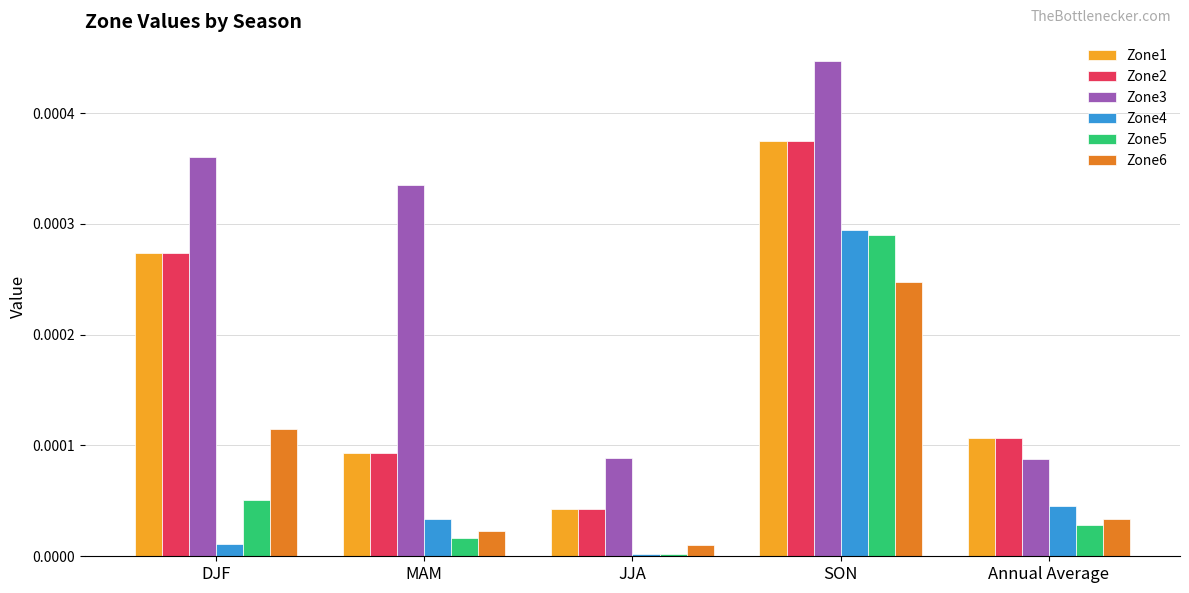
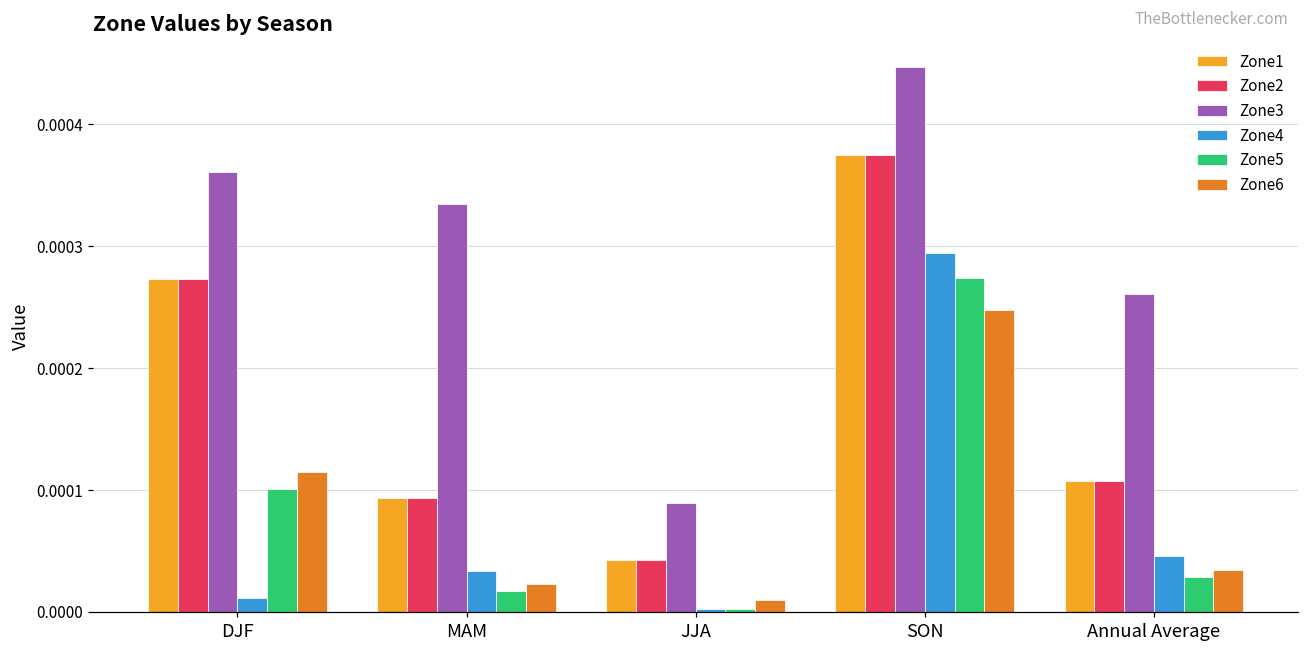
Zone5, DJF: 0.000050 -> 0.000100
Zone5, SON: 0.000290 -> 0.000274
Zone3, Annual Average: 0.000088 -> 0.000261
